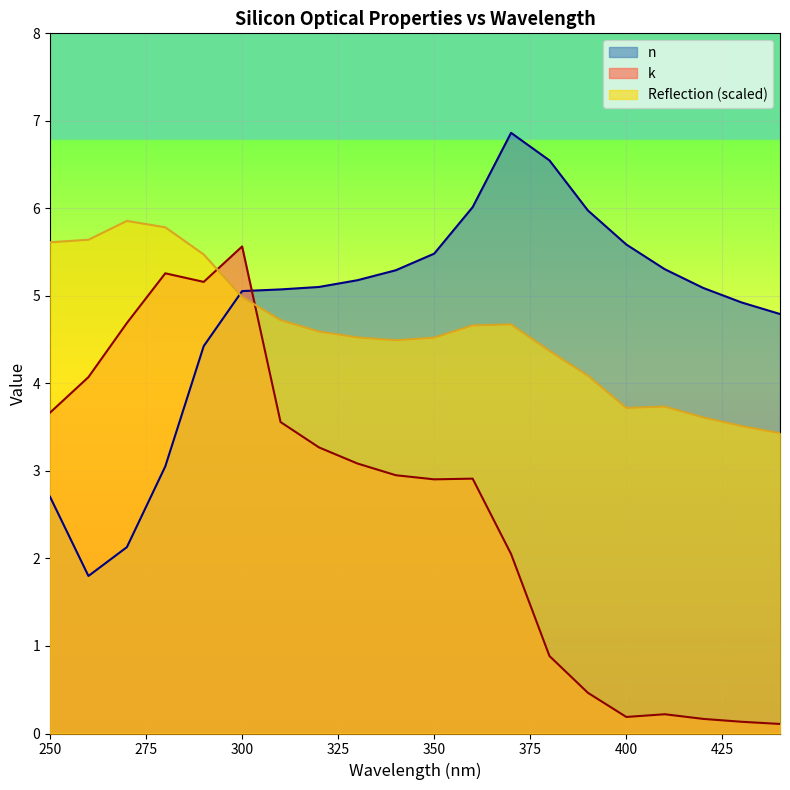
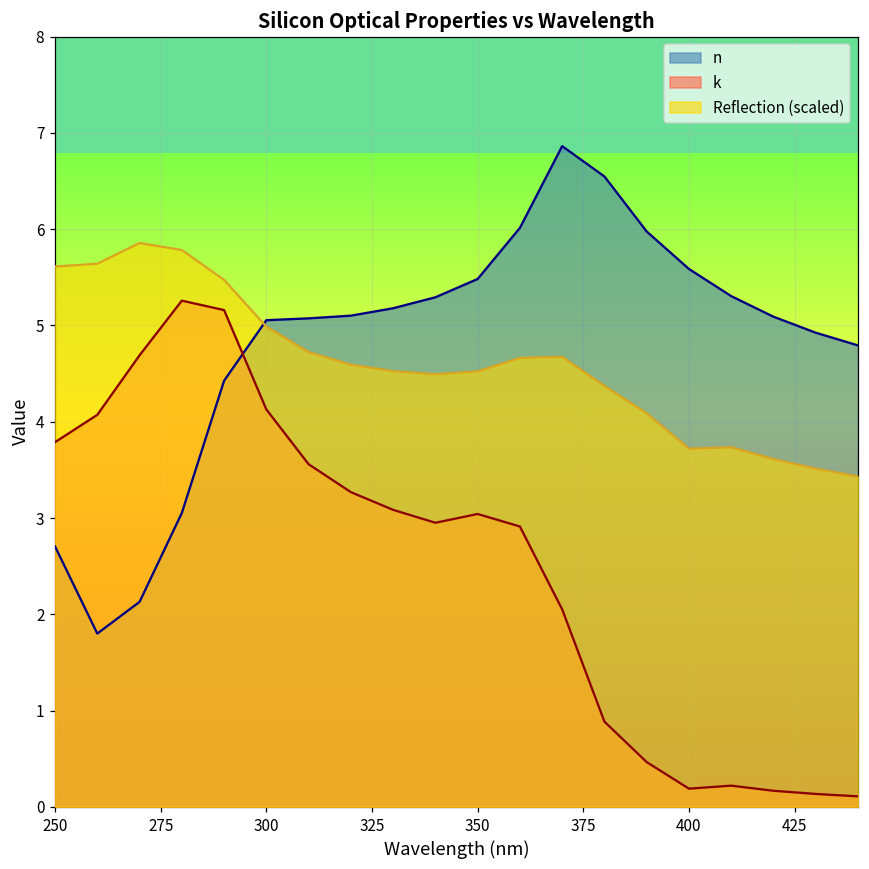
k, 250: 3.7 -> 3.8
k, 300: 5.6 -> 4.1
k, 350: 2.9 -> 3.0
